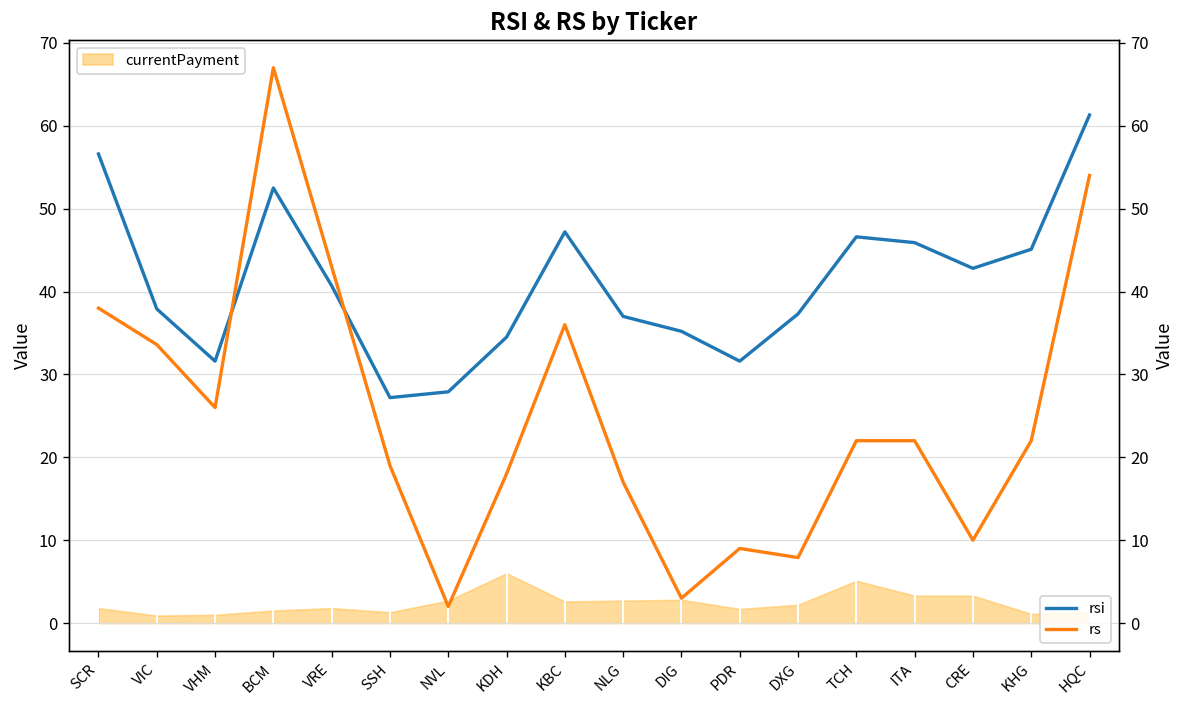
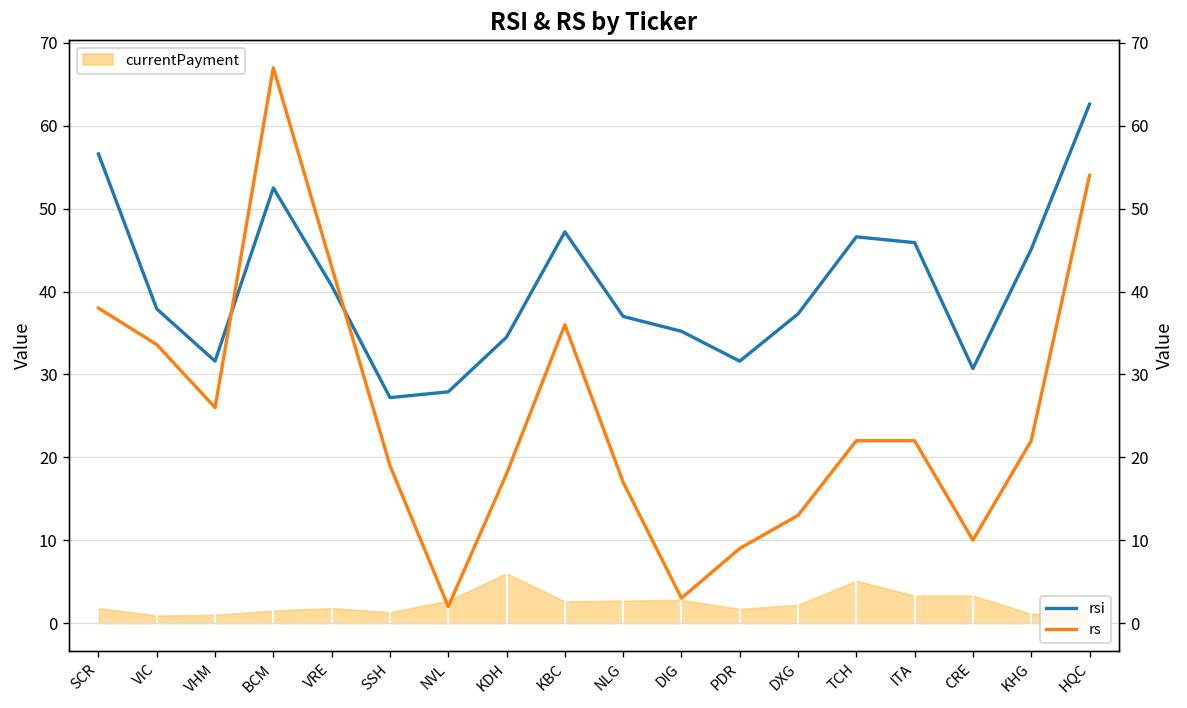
rs, DXG: 8 -> 13
rsi, CRE: 43 -> 31
rsi, HQC: 61 -> 63
